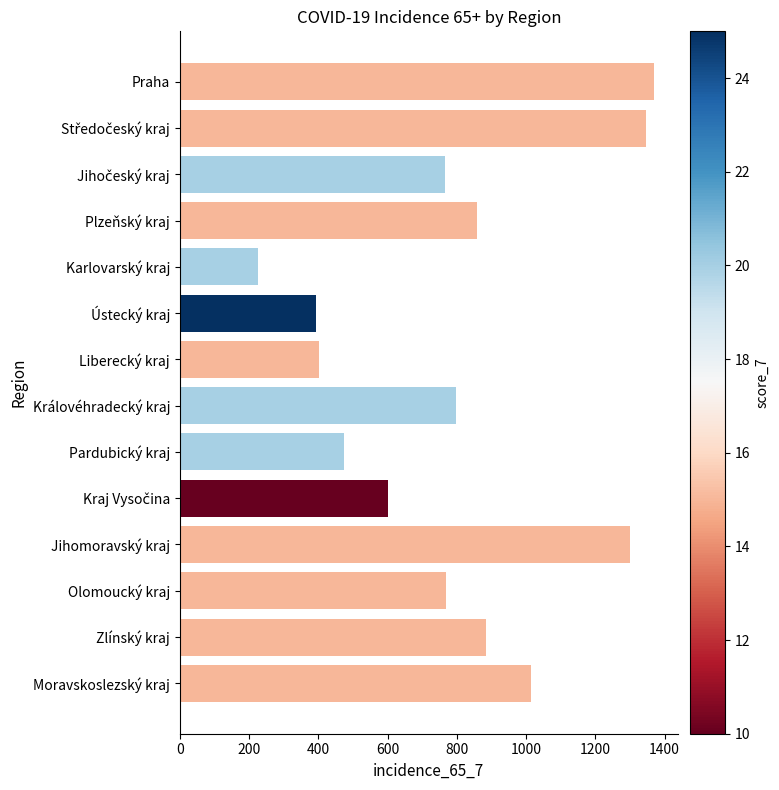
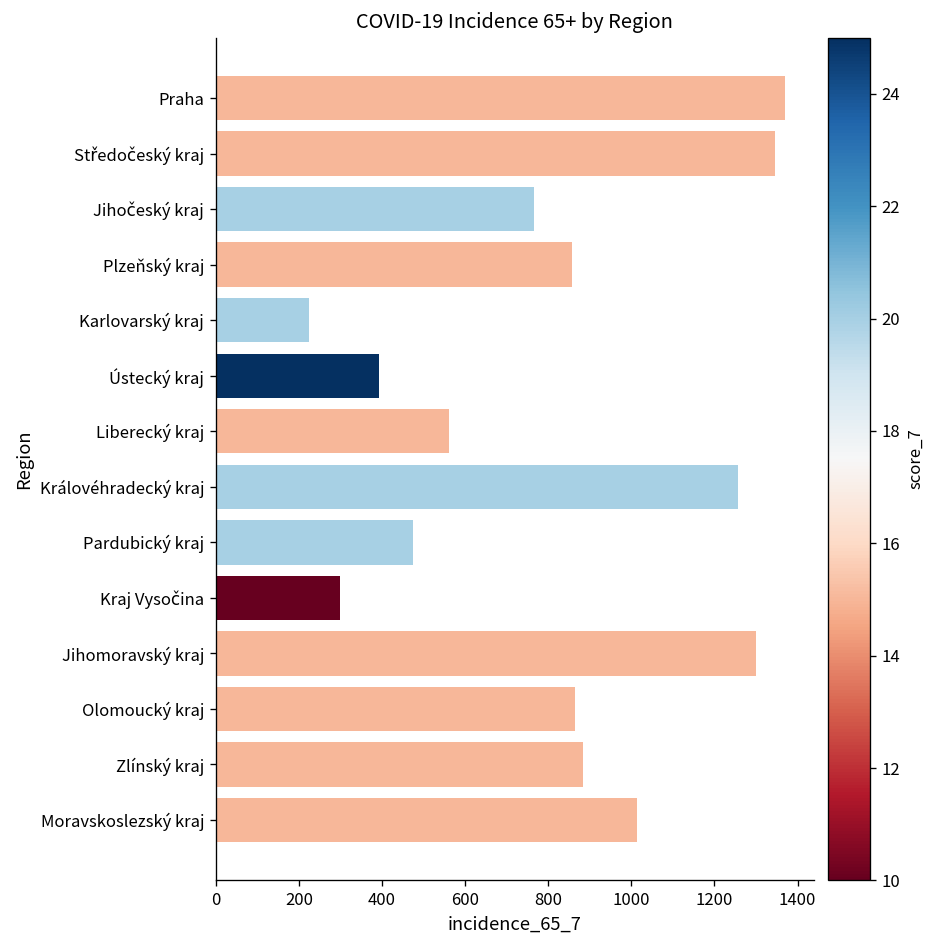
Liberecký kraj: 400 -> 560
Královéhradecký kraj: 800 -> 1260
Kraj Vysočina: 600 -> 300
Olomoucký kraj: 770 -> 860
